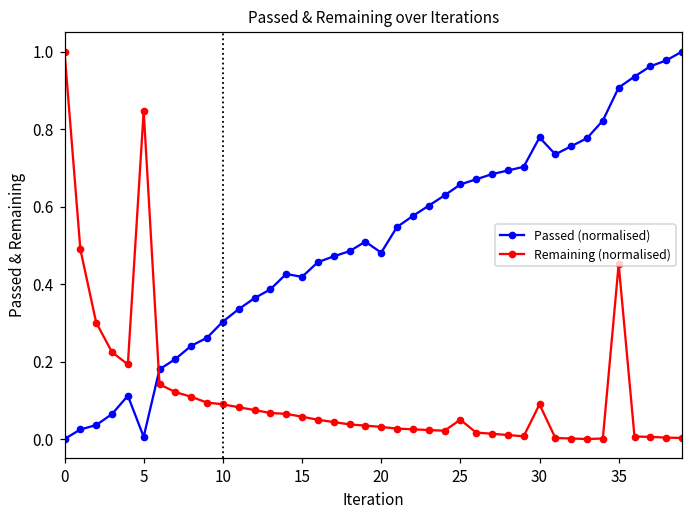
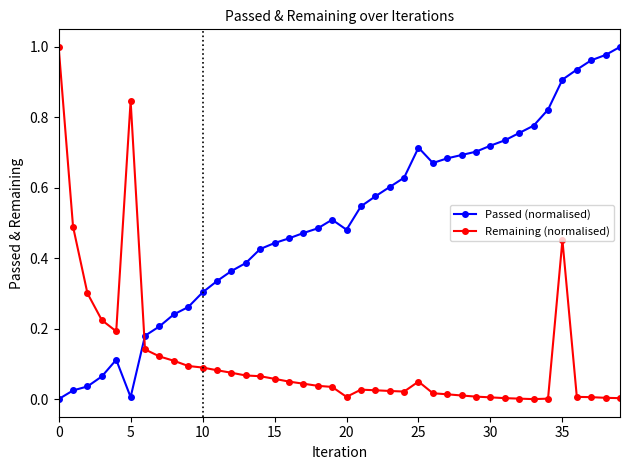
Passed (normalised), 15: 0.42 -> 0.44
Remaining (normalised), 20: 0.03 -> 0.01
Passed (normalised), 25: 0.66 -> 0.71
Passed (normalised), 30: 0.78 -> 0.72
Remaining (normalised), 30: 0.09 -> 0.01
